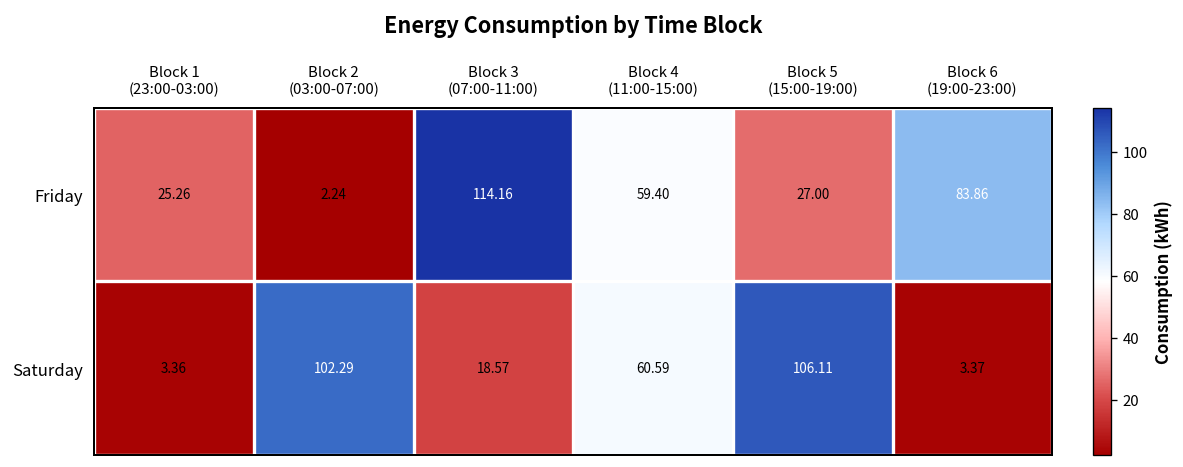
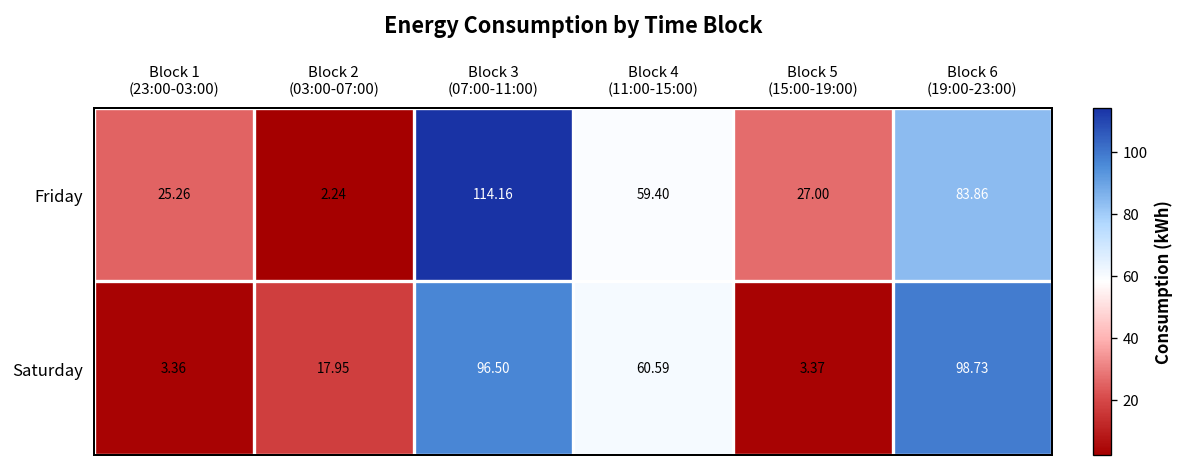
Saturday, Block 2 (03:00-07:00): 102.29 -> 17.95
Saturday, Block 3 (07:00-11:00): 18.57 -> 96.50
Saturday, Block 5 (15:00-19:00): 106.11 -> 3.37
Saturday, Block 6 (19:00-23:00): 3.37 -> 98.73
